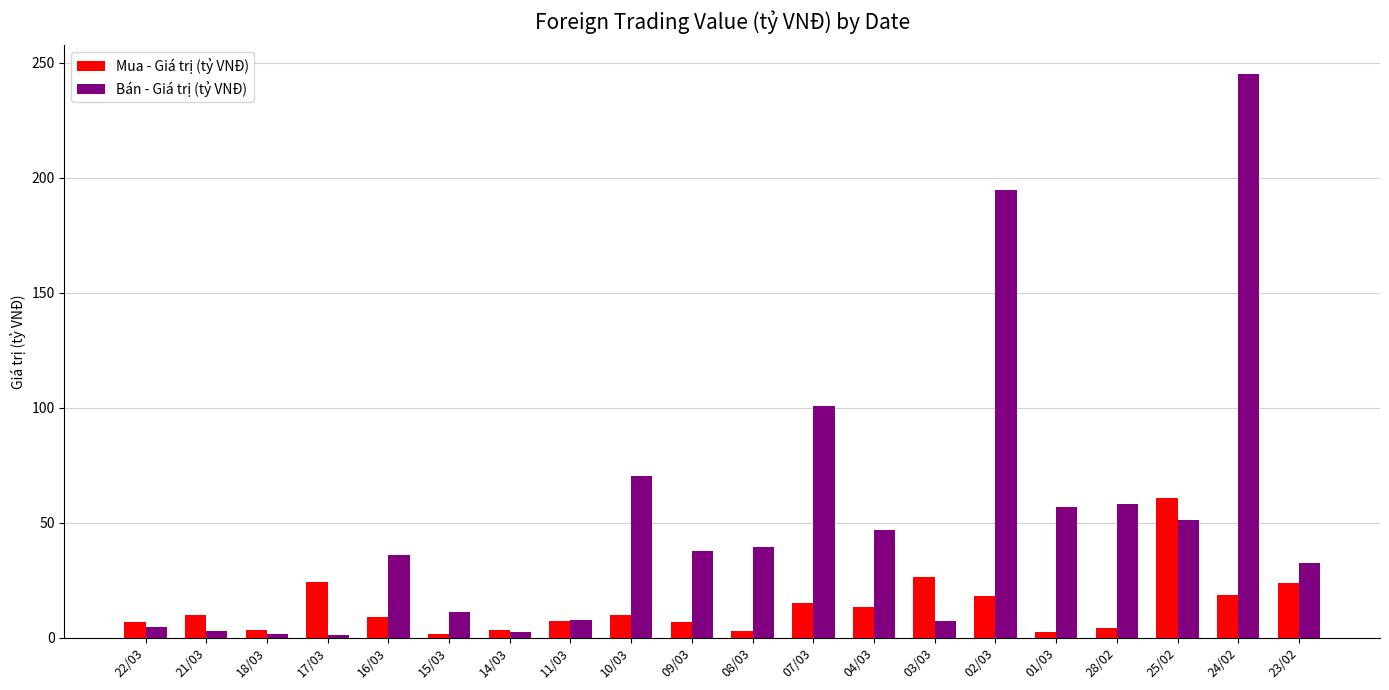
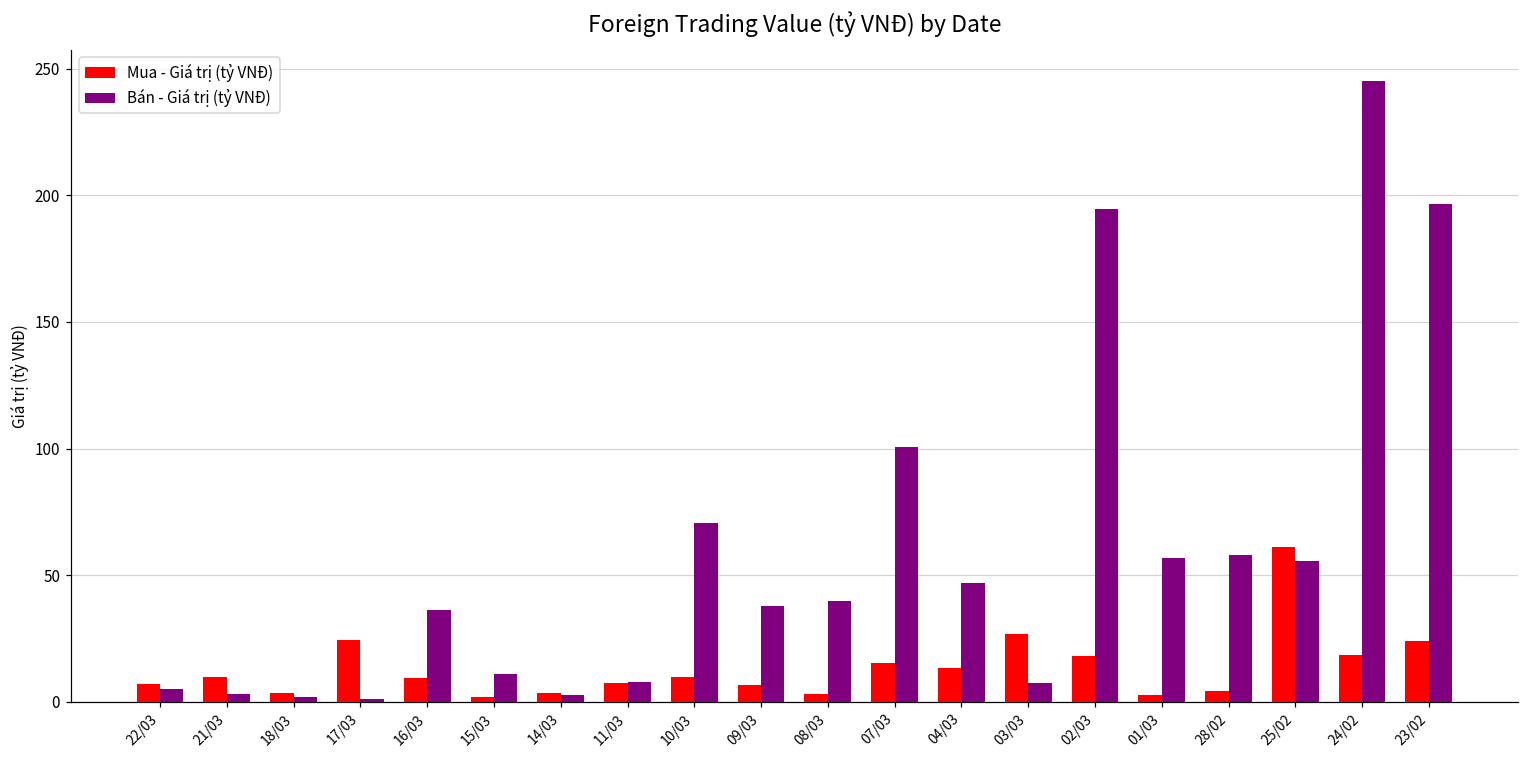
Bán - Giá trị (tỷ VNĐ), 25/02: 51 -> 56
Bán - Giá trị (tỷ VNĐ), 23/02: 32 -> 197
